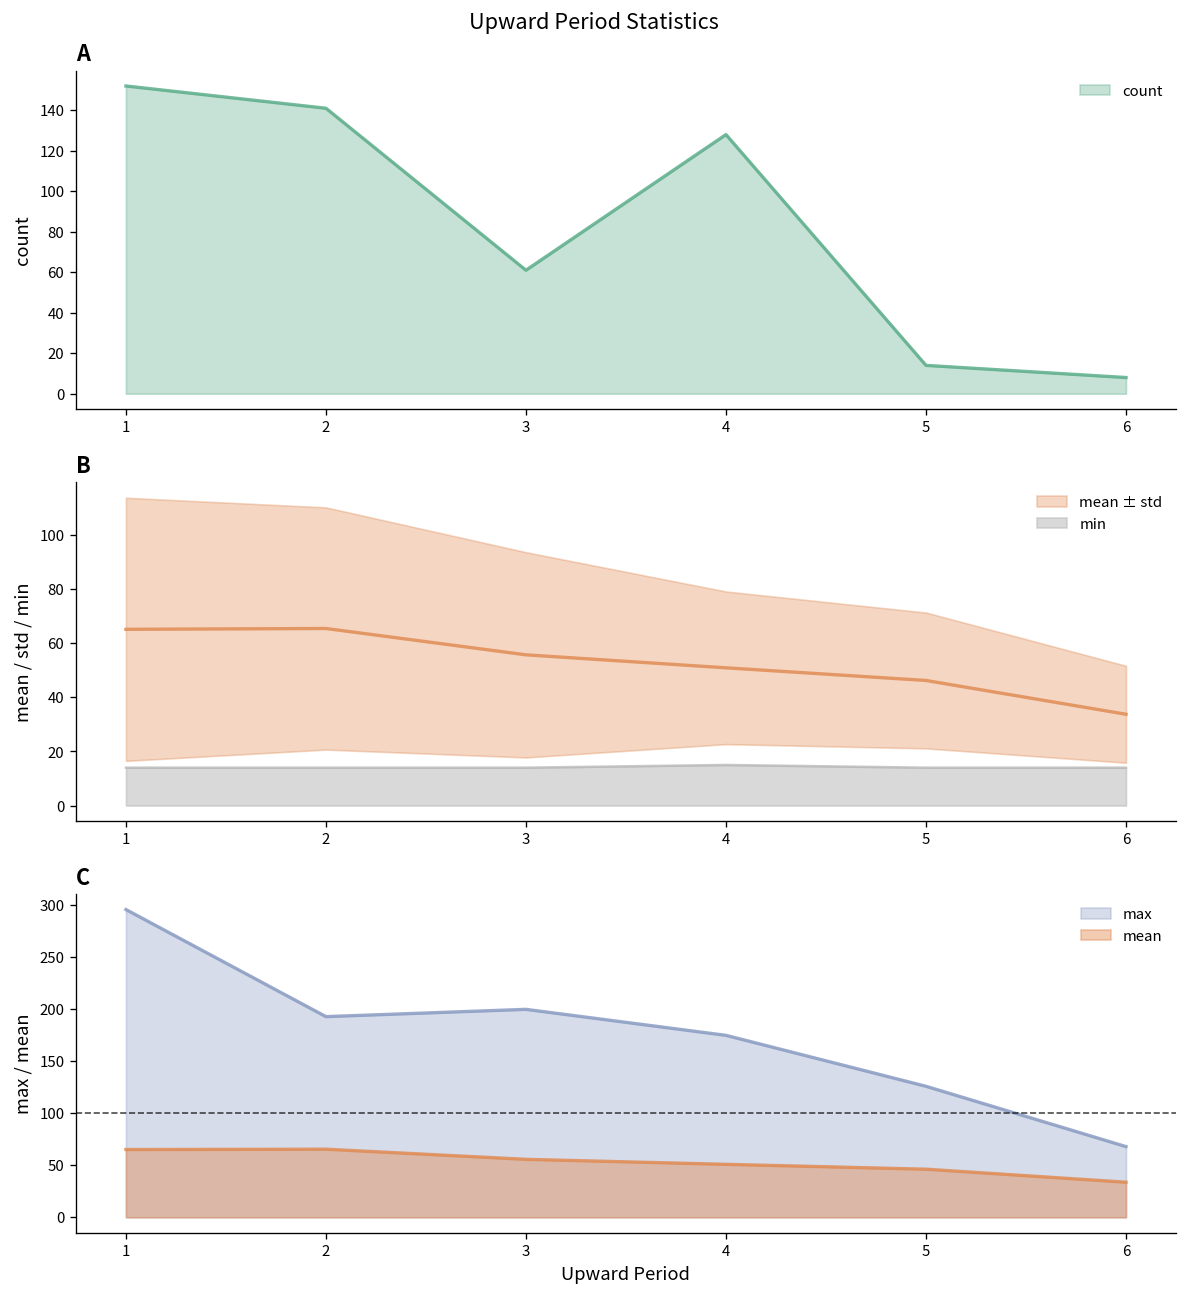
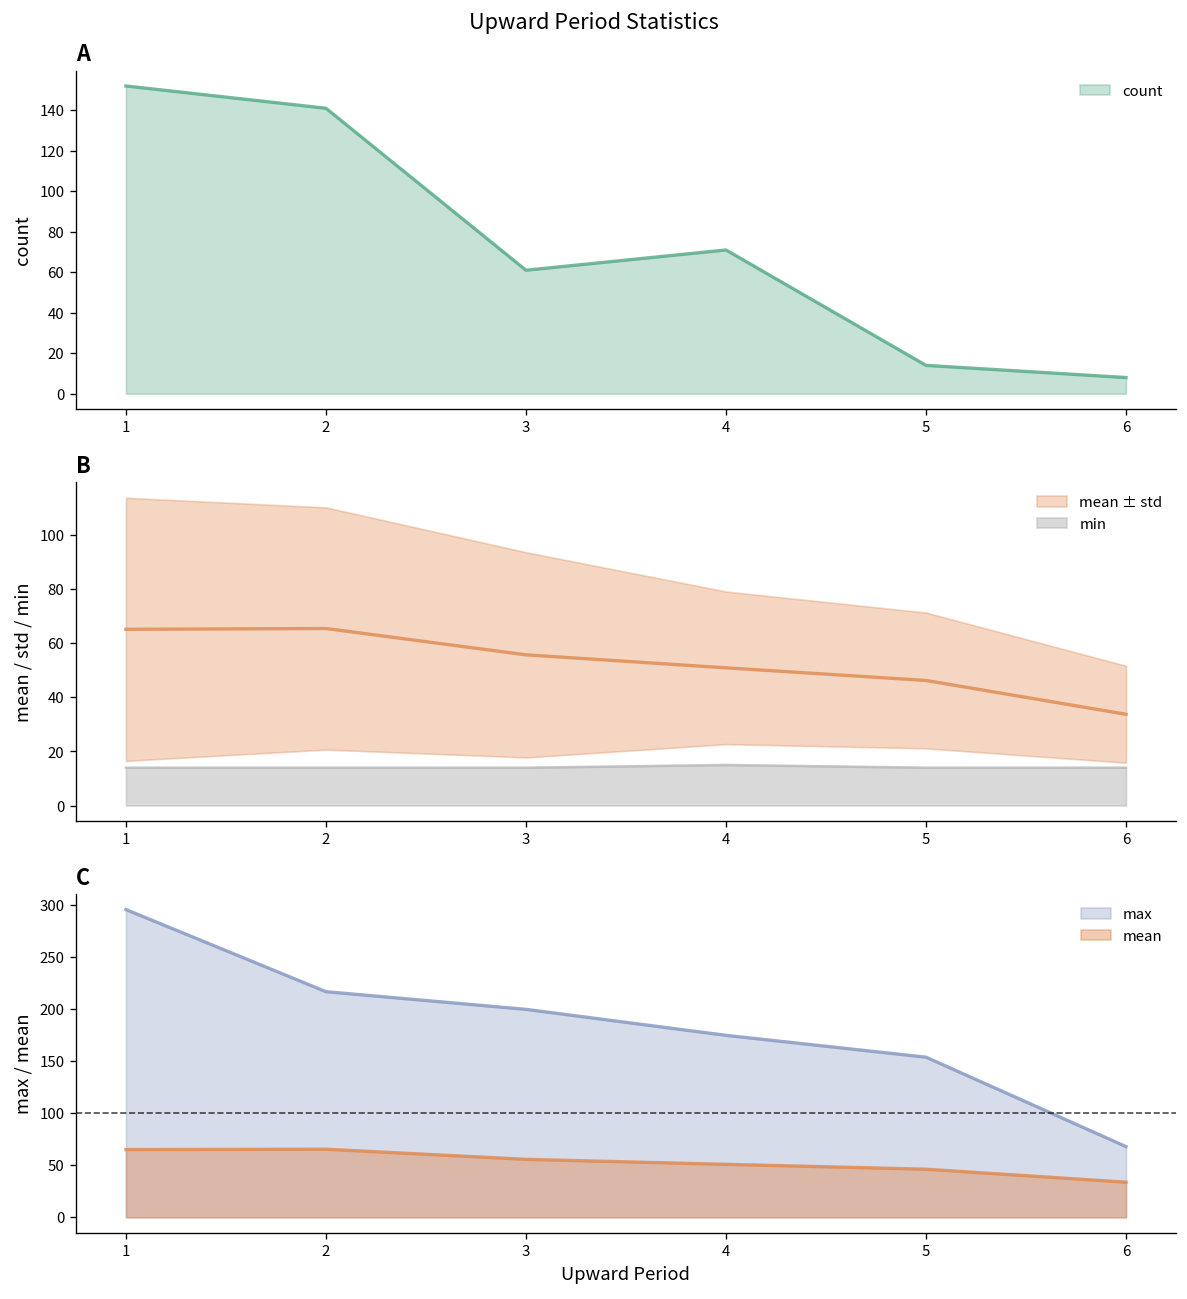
A, 4: 128 -> 71
C, max, 2: 190 -> 220
C, max, 5: 130 -> 150
